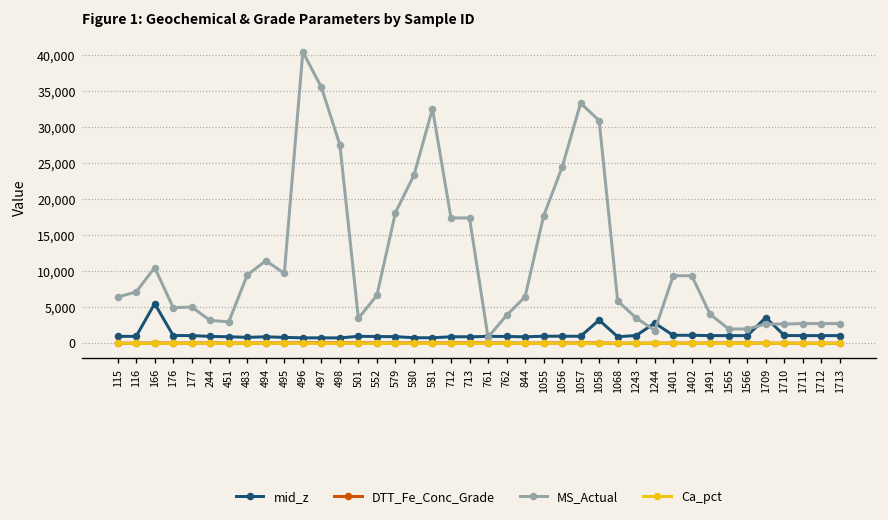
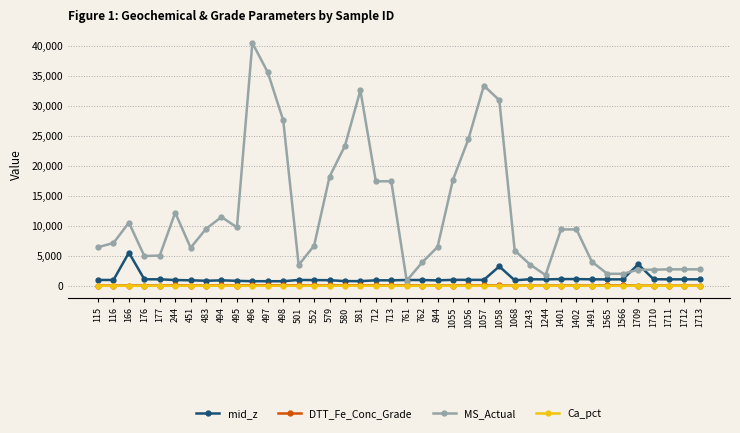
MS_Actual, 244: 3,000 -> 12,000
MS_Actual, 451: 3,000 -> 6,000
mid_z, 1244: 3,000 -> 1,000
